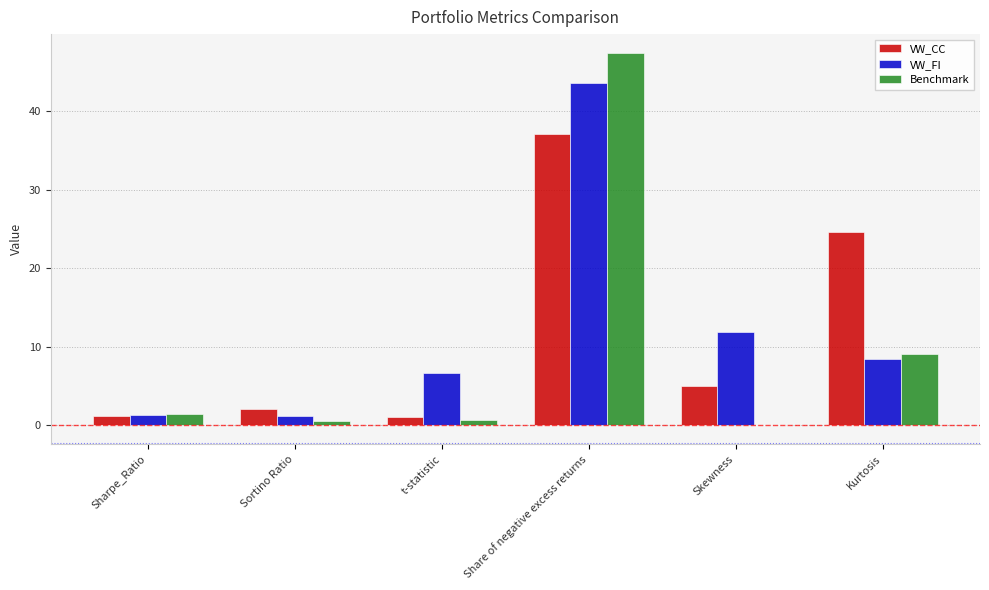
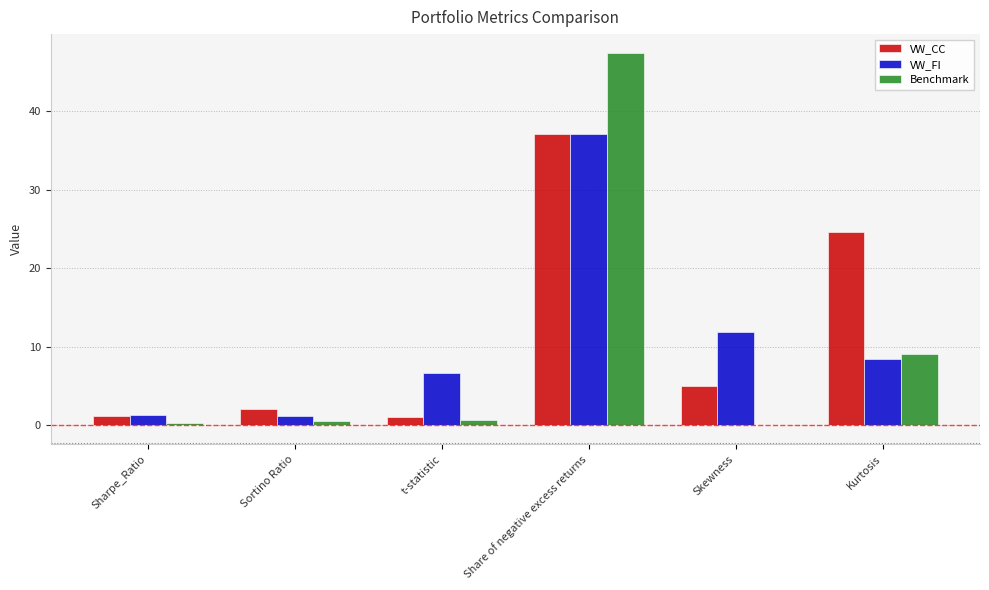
Benchmark, Sharpe_Ratio: 1 -> 0
VW_FI, Share of negative excess returns: 44 -> 37
